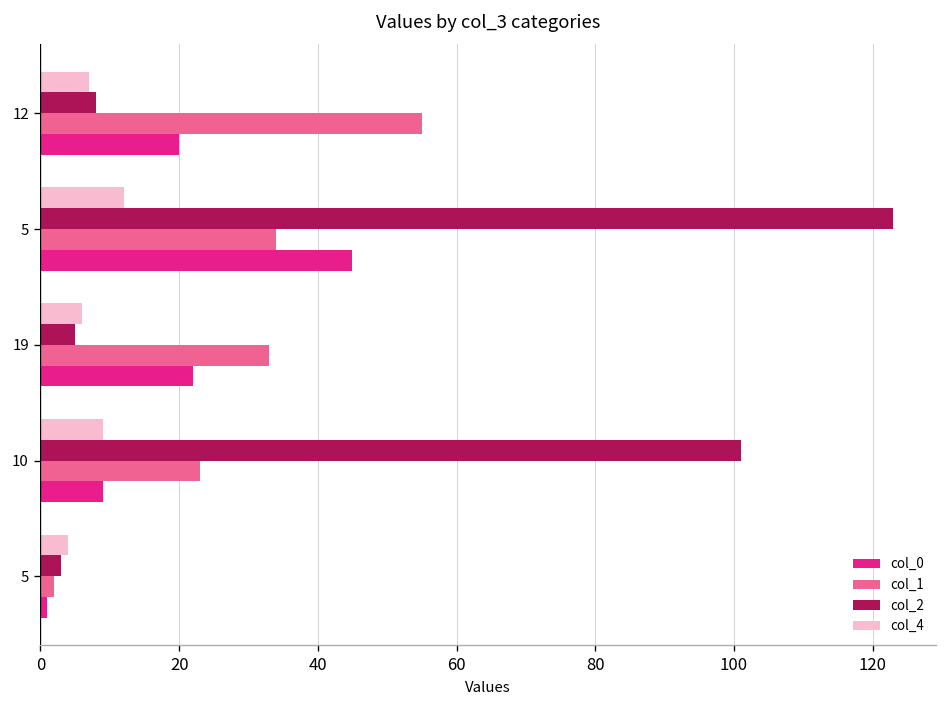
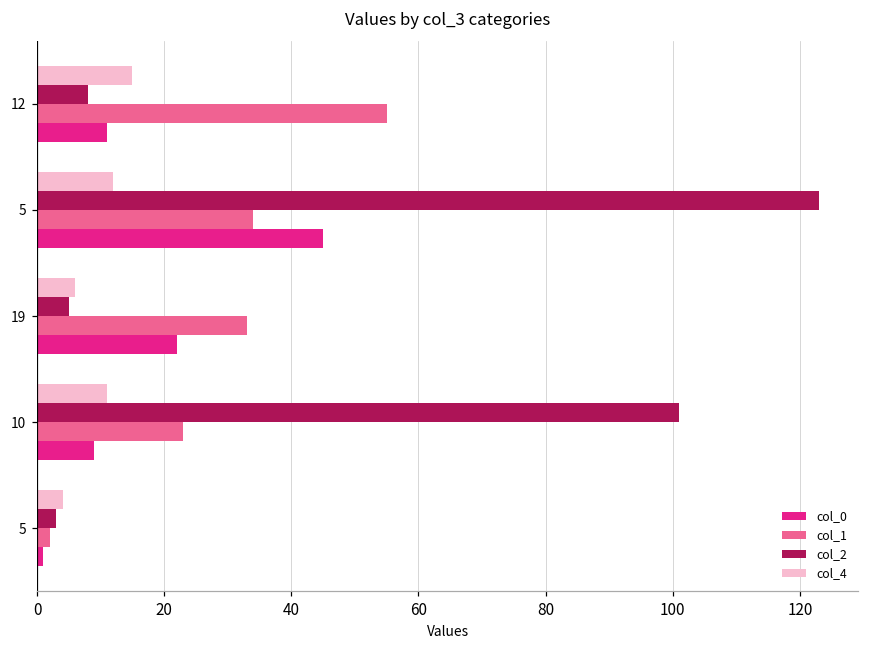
col_4, 12: 7 -> 15
col_0, 12: 20 -> 11
col_4, 10: 9 -> 11
